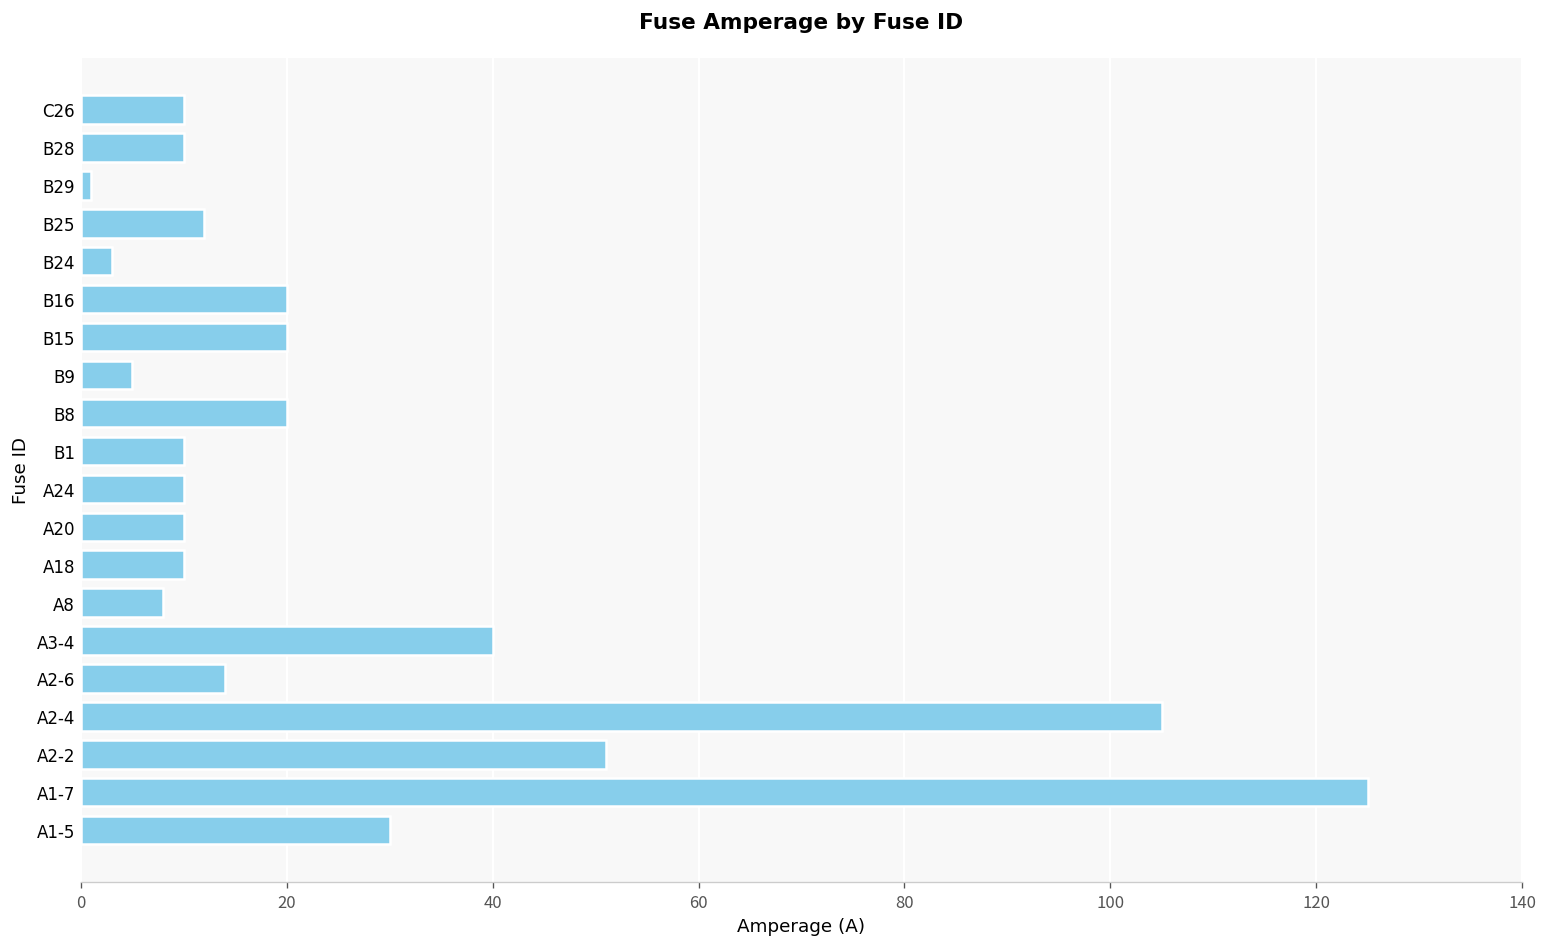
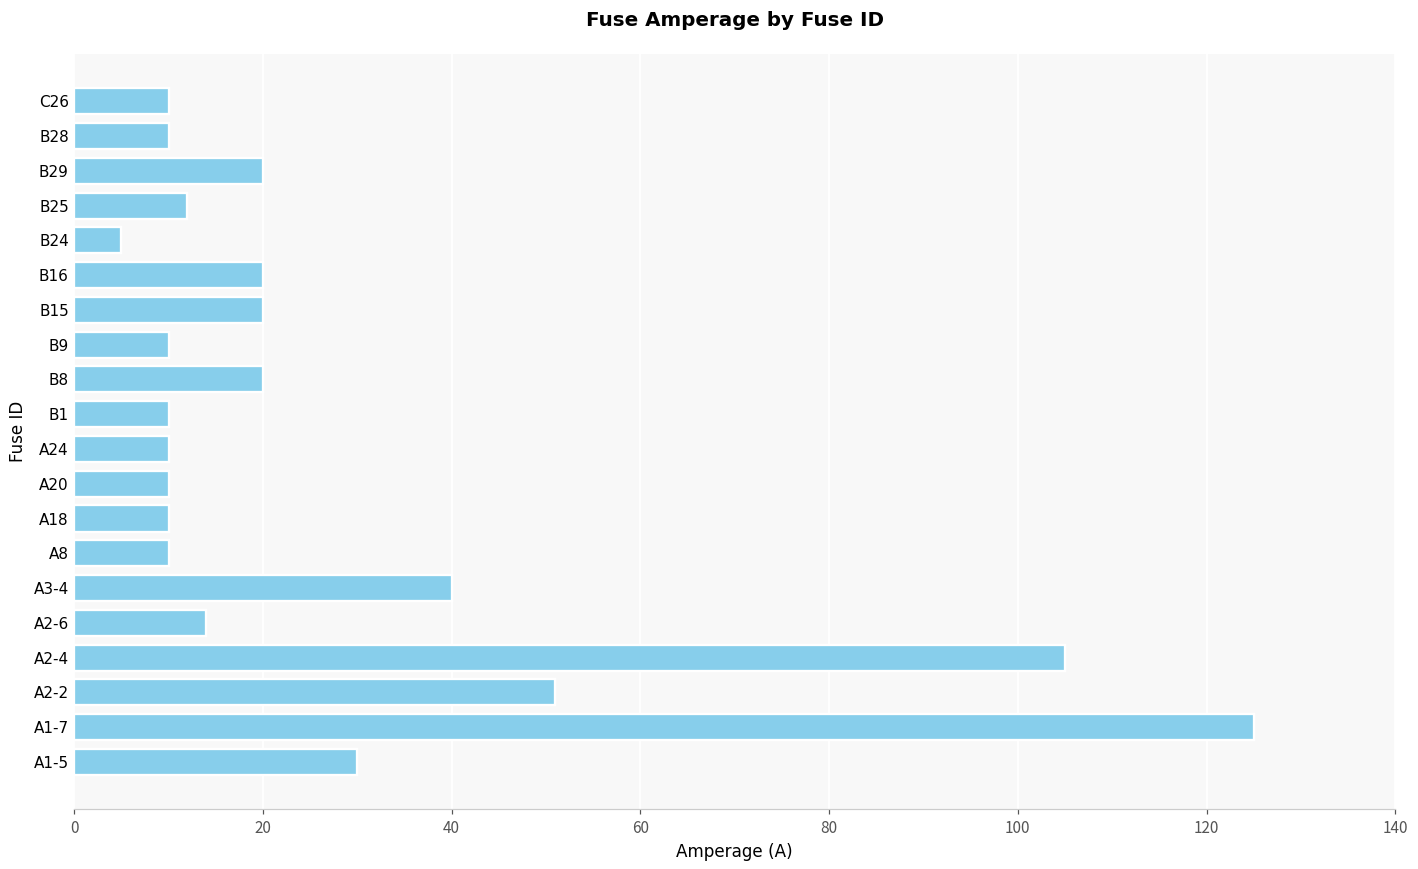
B29: 1 -> 20
B24: 3 -> 5
B9: 5 -> 10
A8: 8 -> 10
